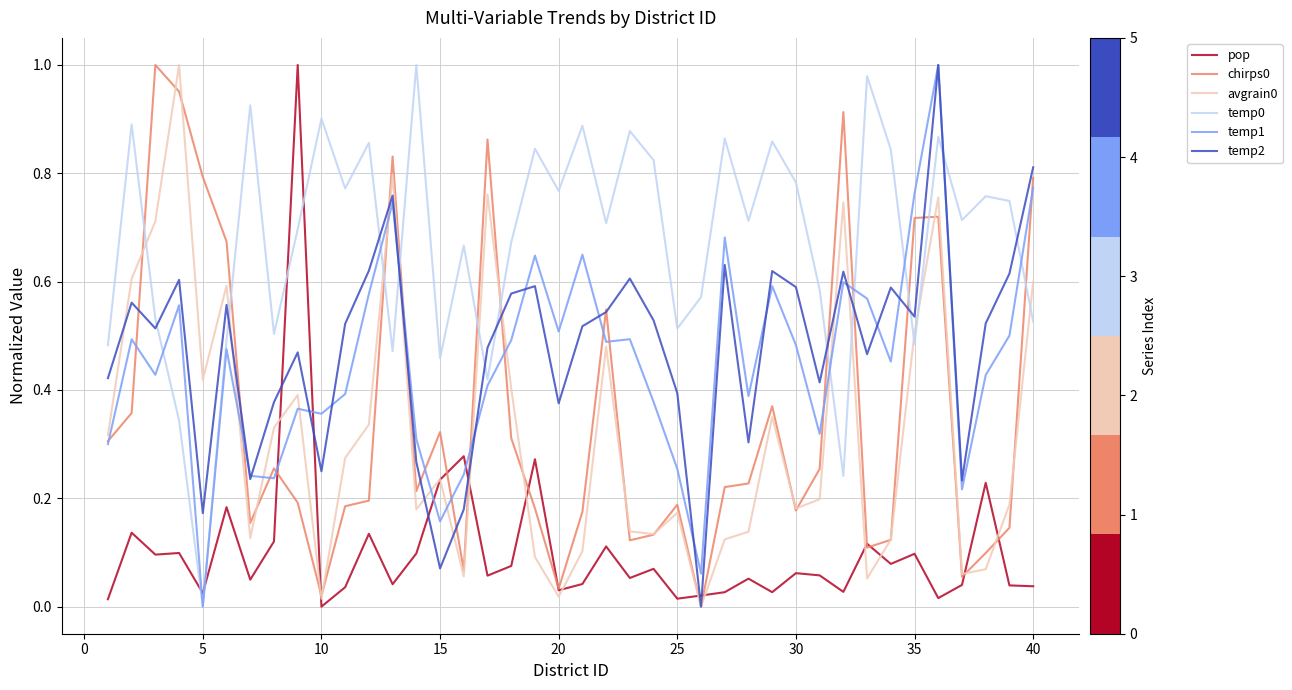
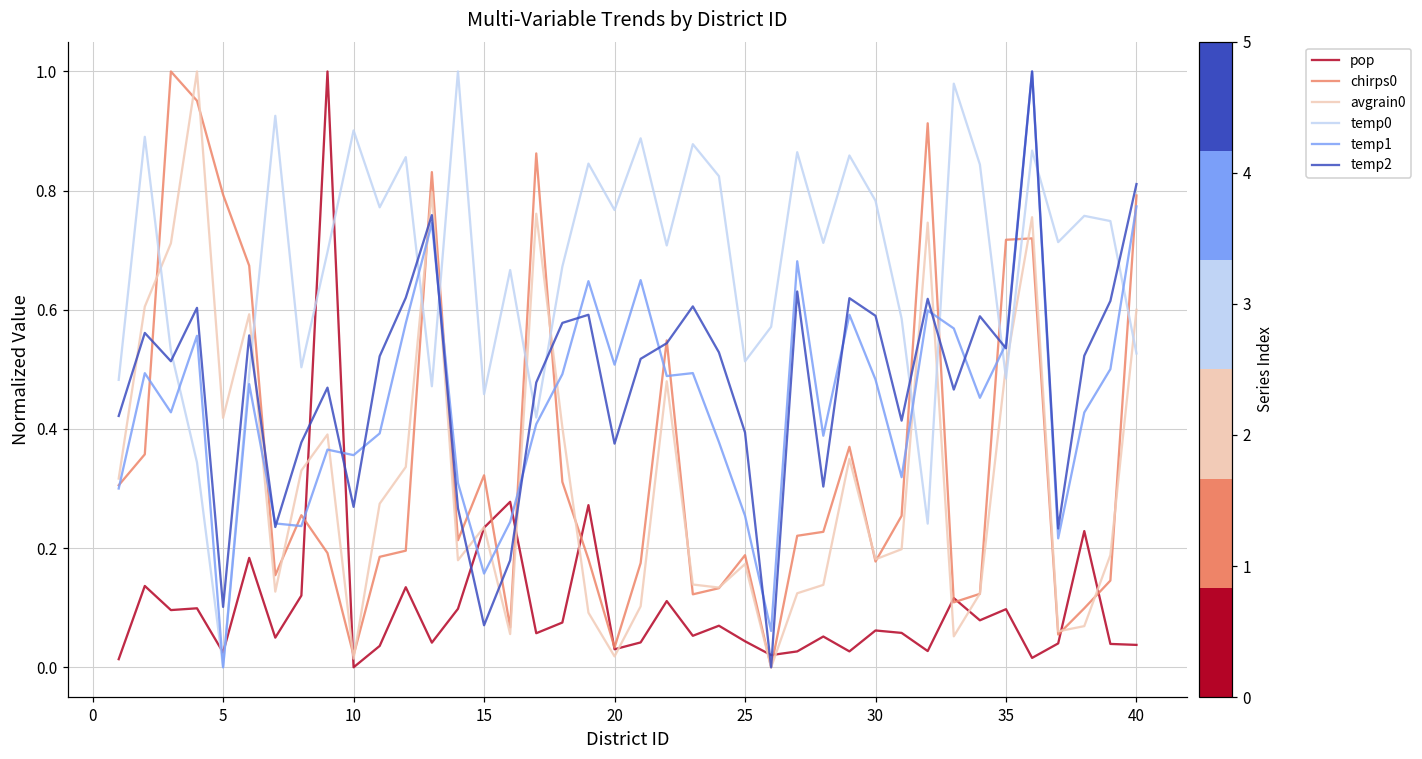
temp2, 5: 0.17 -> 0.10
temp2, 10: 0.25 -> 0.27
pop, 25: 0.01 -> 0.04
temp1, 35: 0.76 -> 0.54
